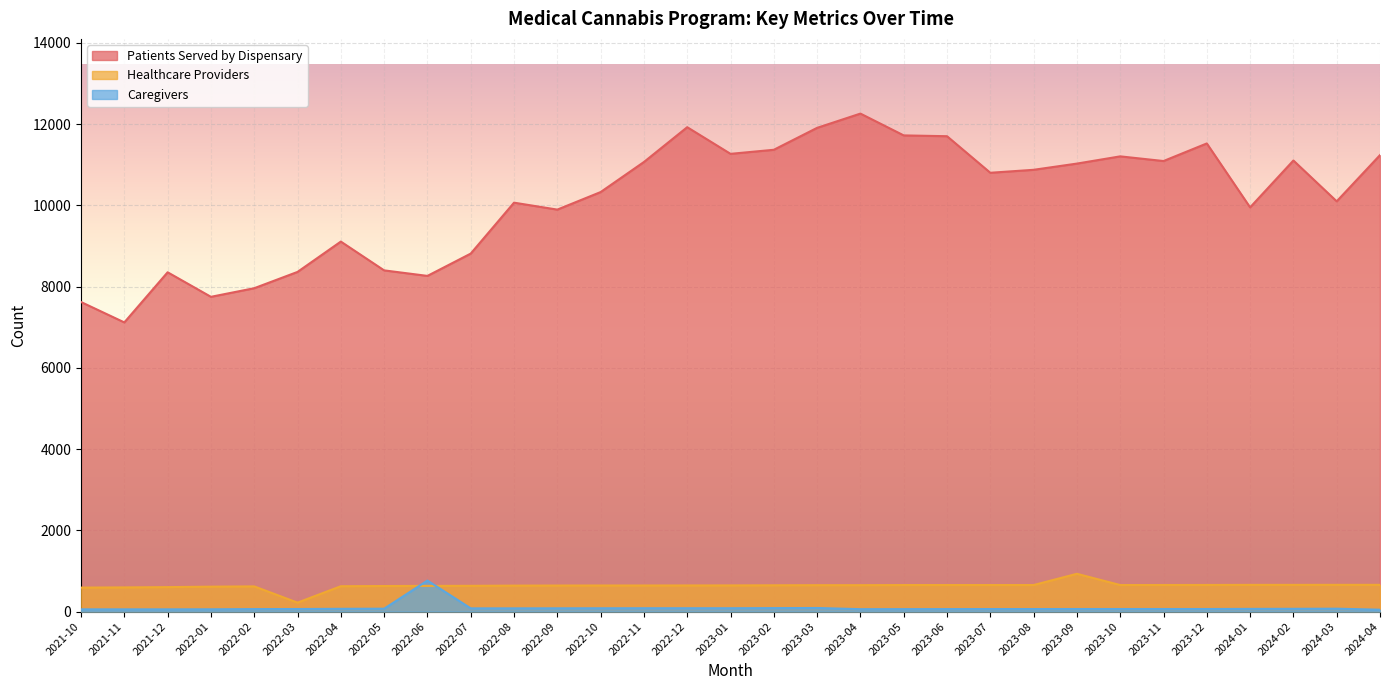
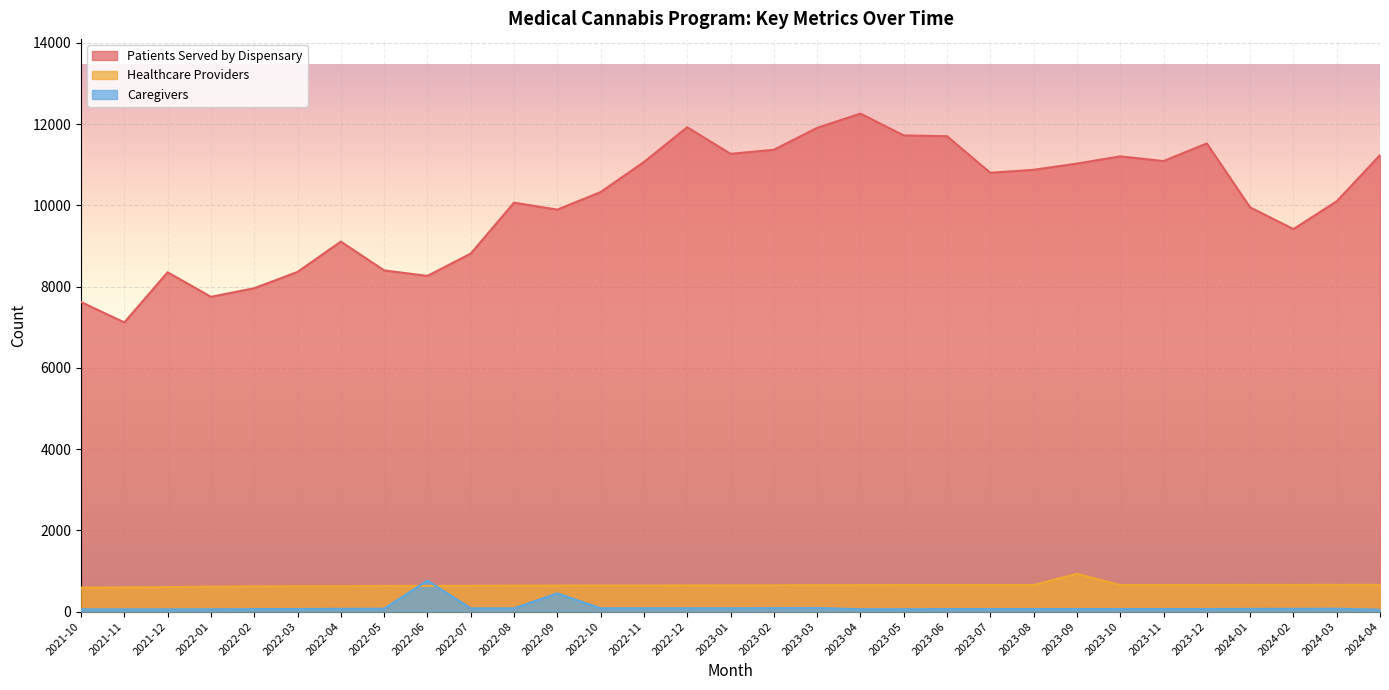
Healthcare Providers, 2022-03: 200 -> 600
Caregivers, 2022-09: 100 -> 400
Patients Served by Dispensary, 2024-02: 11100 -> 9400
